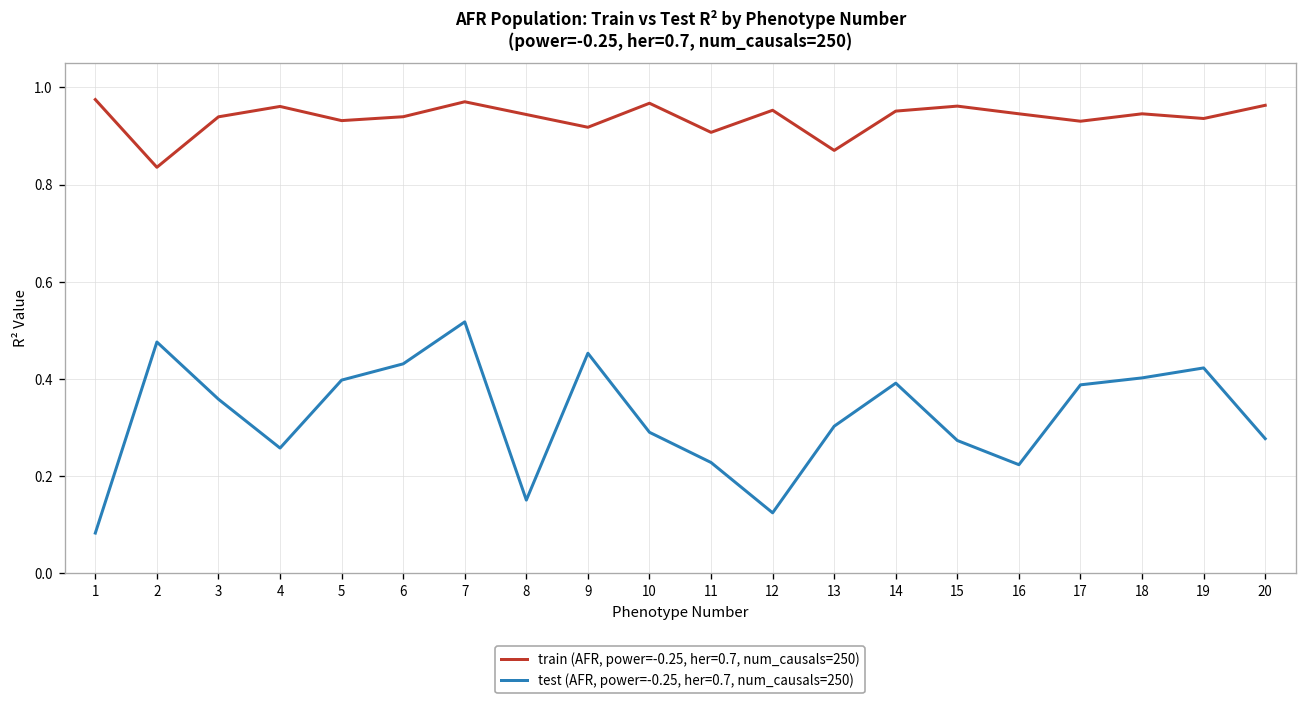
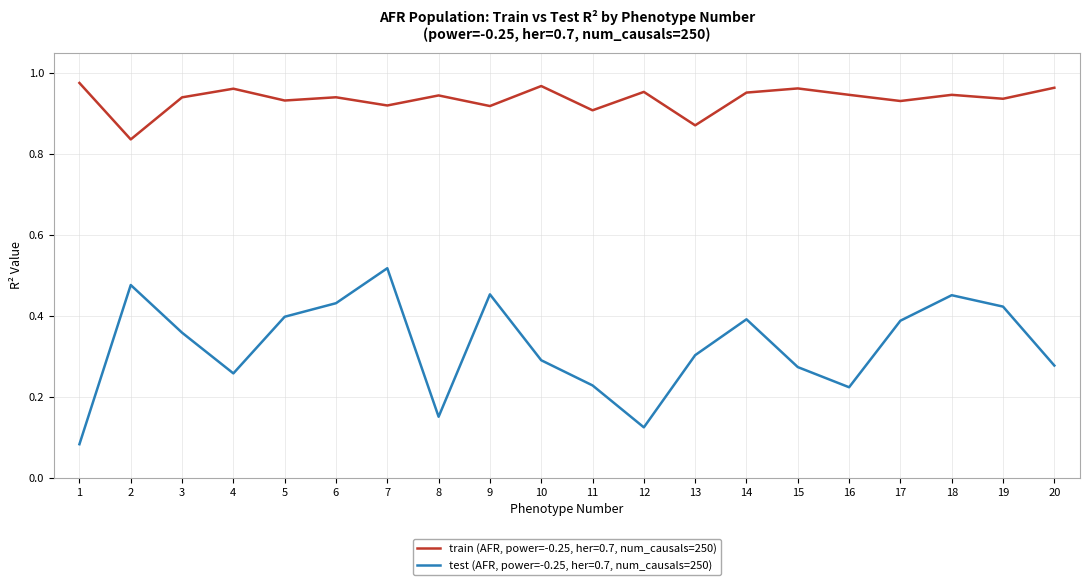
train (AFR, power=-0.25, her=0.7, num_causals=250), 7: 0.97 -> 0.92
test (AFR, power=-0.25, her=0.7, num_causals=250), 18: 0.40 -> 0.45
